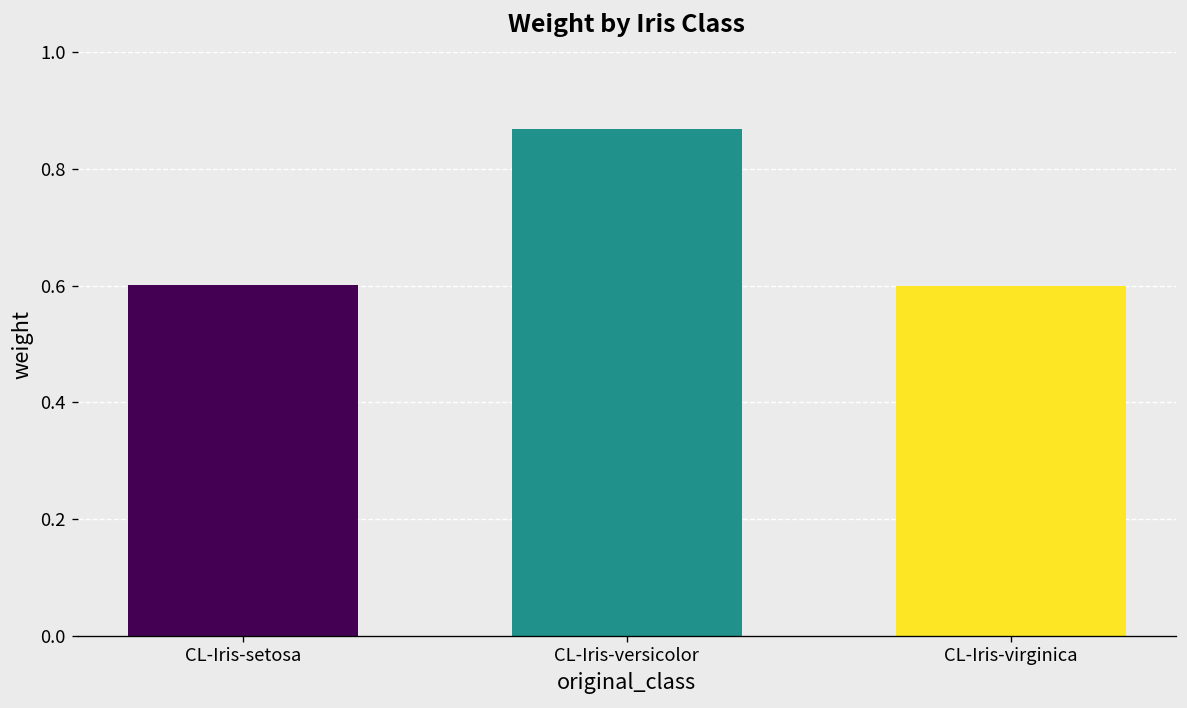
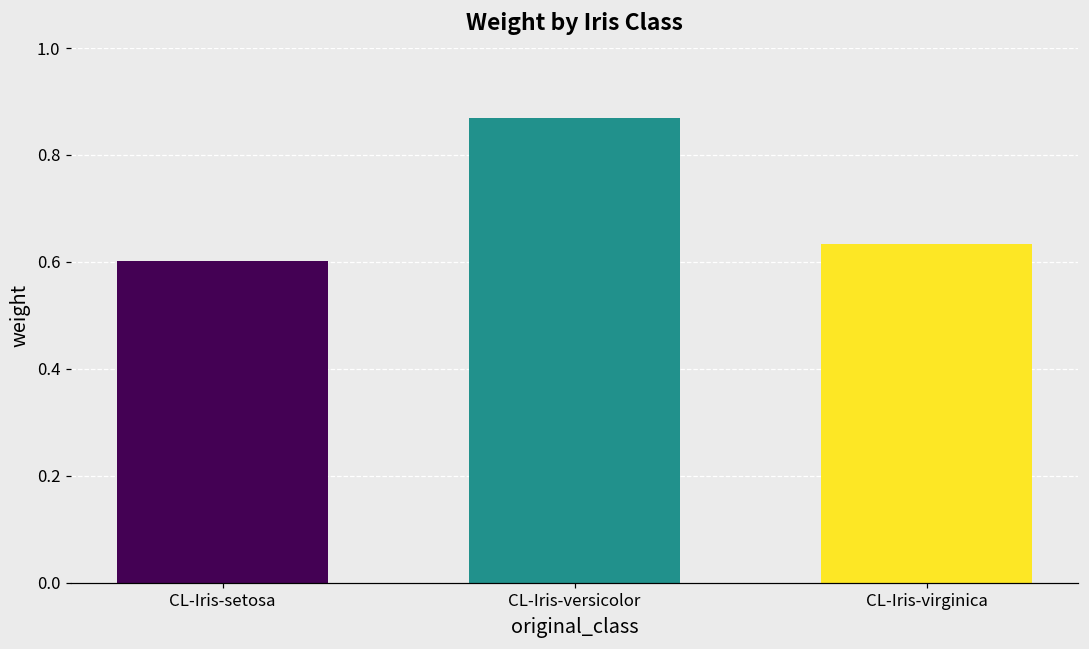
CL-Iris-virginica: 0.60 -> 0.63
